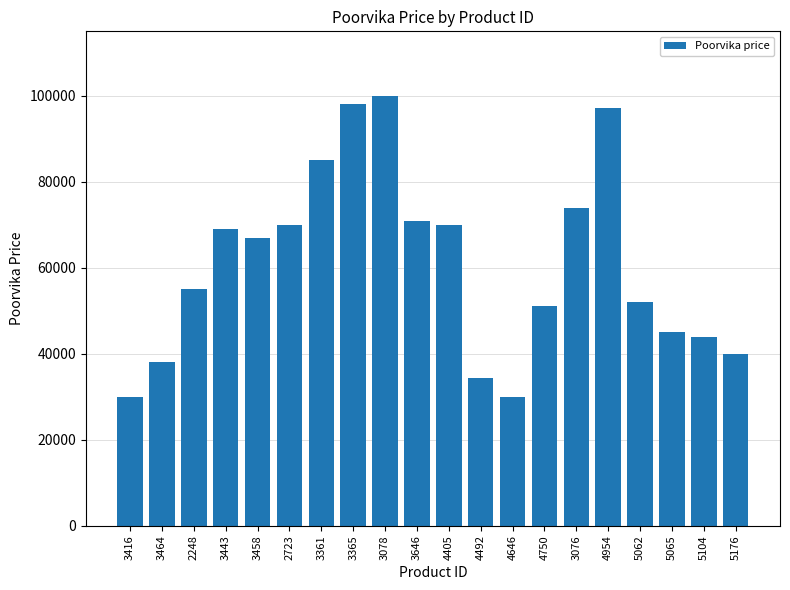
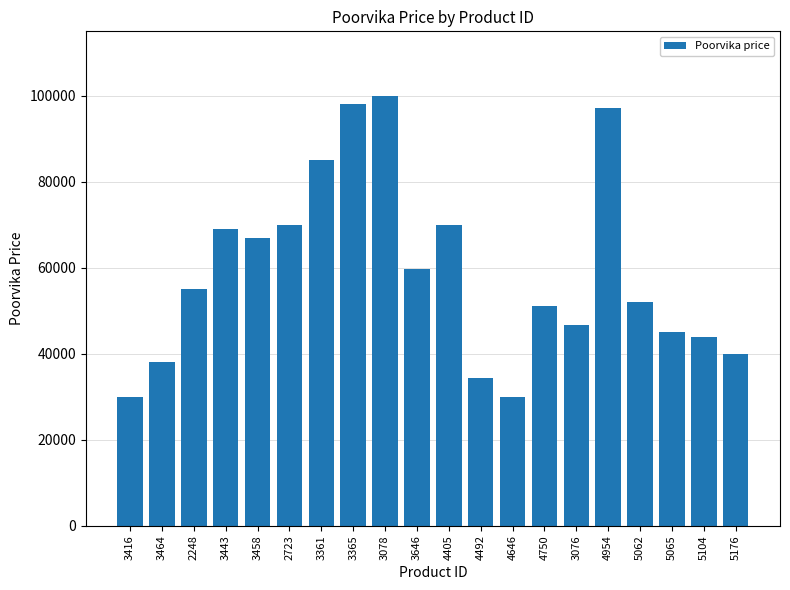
3646: 71000 -> 60000
3076: 74000 -> 47000
